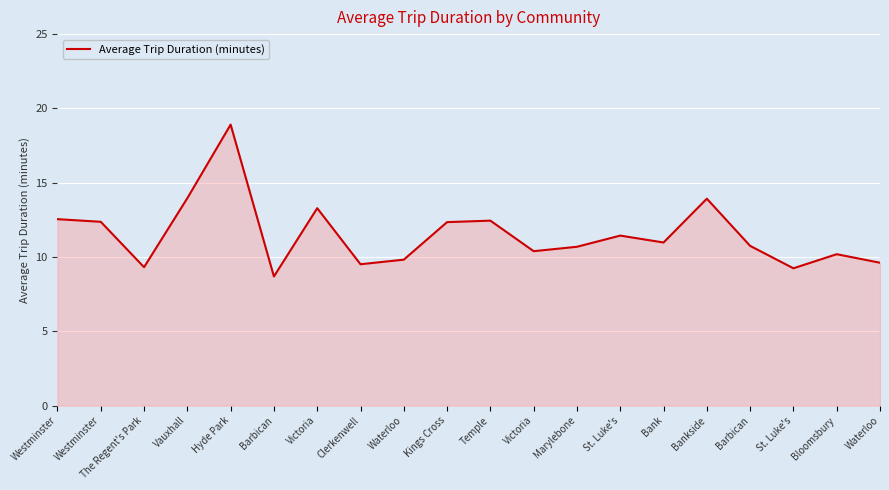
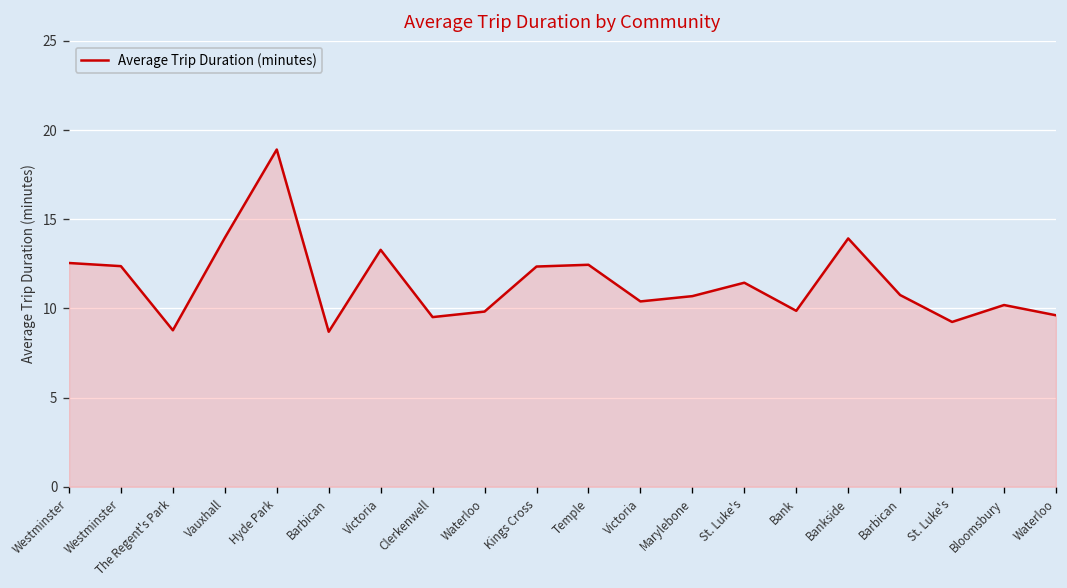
The Regent's Park: 9.3 -> 8.8
Bank: 11.0 -> 9.9
